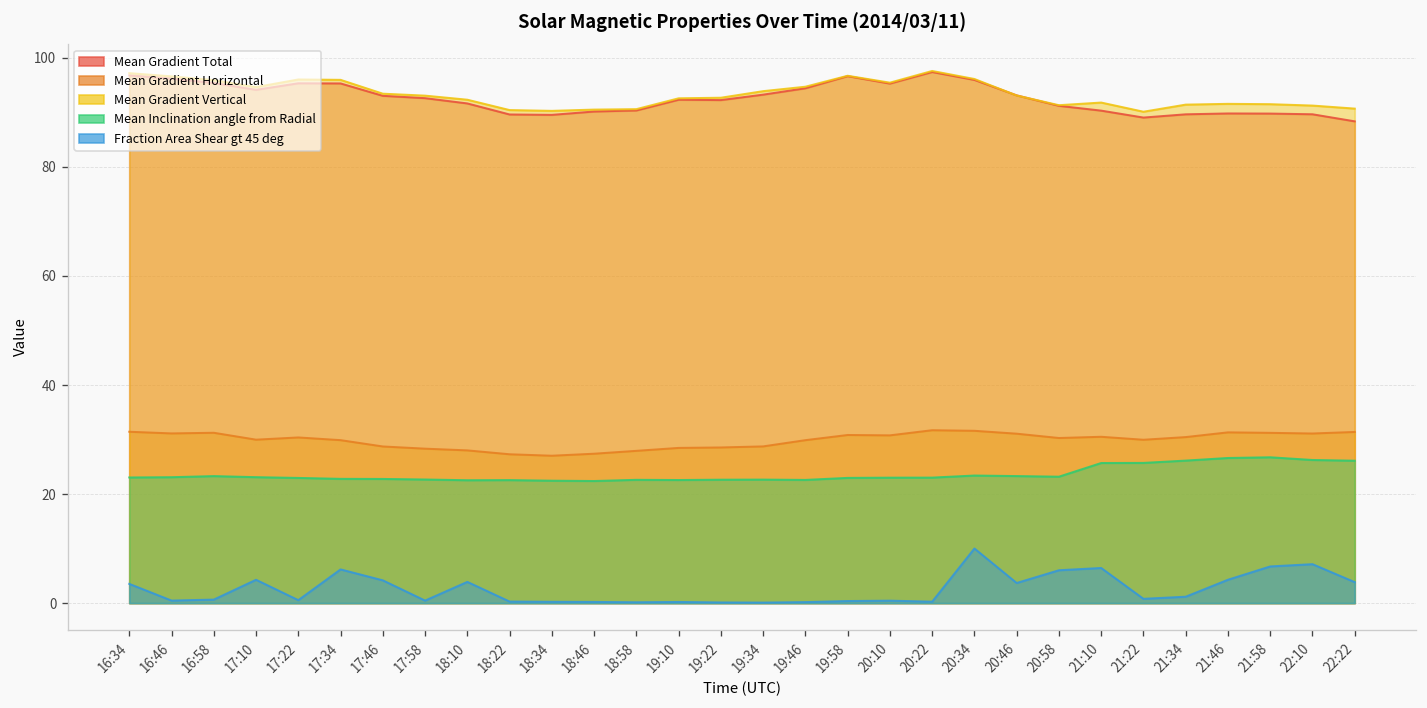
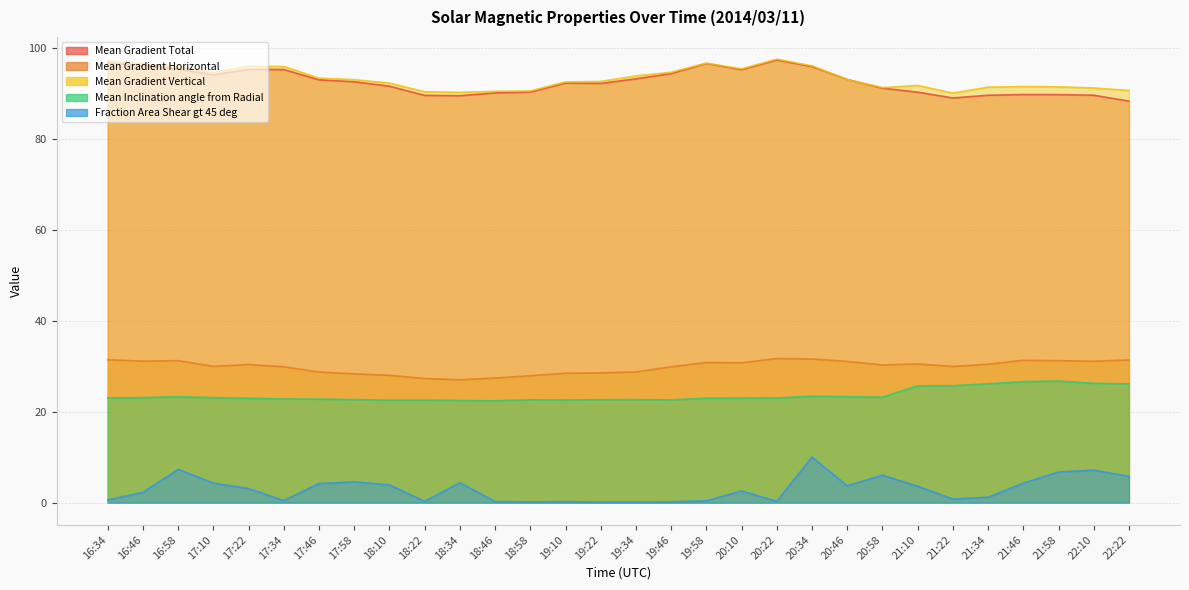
Fraction Area Shear gt 45 deg, 16:34: 4 -> 1
Fraction Area Shear gt 45 deg, 16:46: 0 -> 2
Fraction Area Shear gt 45 deg, 16:58: 1 -> 7
Fraction Area Shear gt 45 deg, 17:22: 1 -> 3
Fraction Area Shear gt 45 deg, 17:34: 6 -> 0
Fraction Area Shear gt 45 deg, 17:58: 0 -> 5
Fraction Area Shear gt 45 deg, 18:34: 0 -> 4
Fraction Area Shear gt 45 deg, 20:10: 0 -> 3
Fraction Area Shear gt 45 deg, 21:10: 6 -> 4
Fraction Area Shear gt 45 deg, 22:22: 4 -> 6
